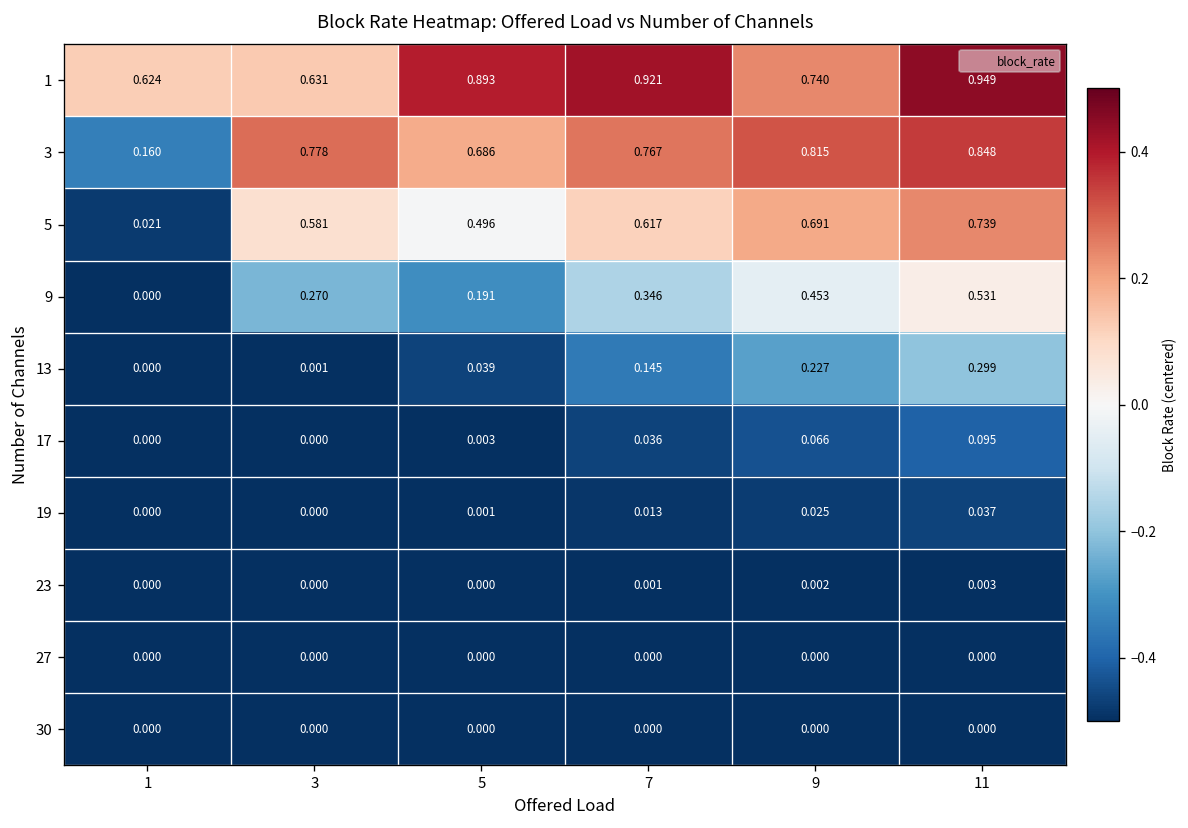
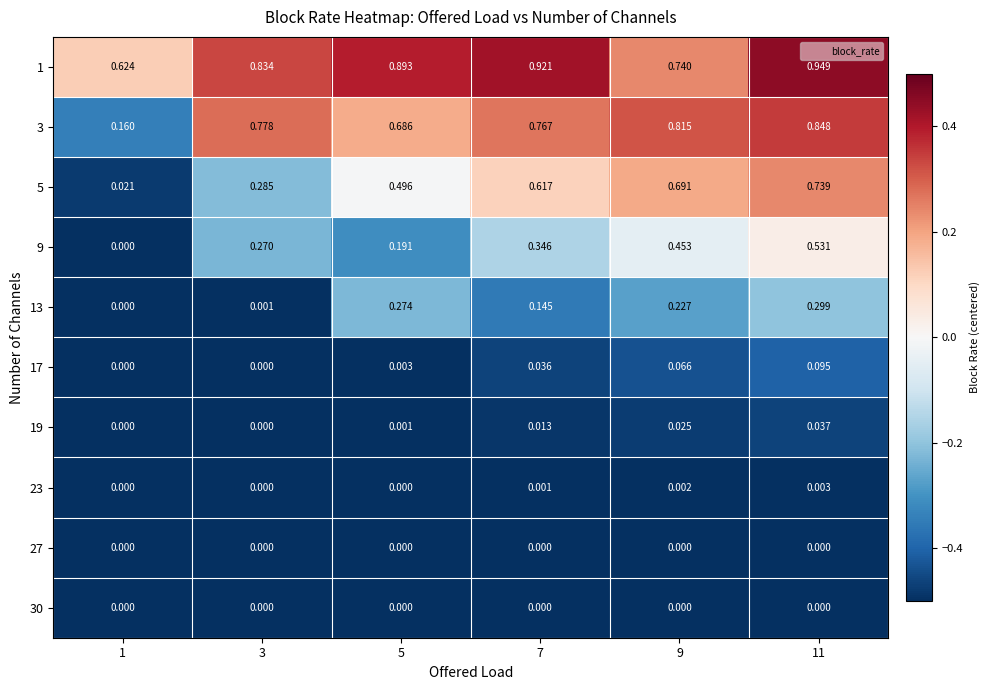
1, 3: 0.631 -> 0.834
5, 3: 0.581 -> 0.285
13, 5: 0.039 -> 0.274
